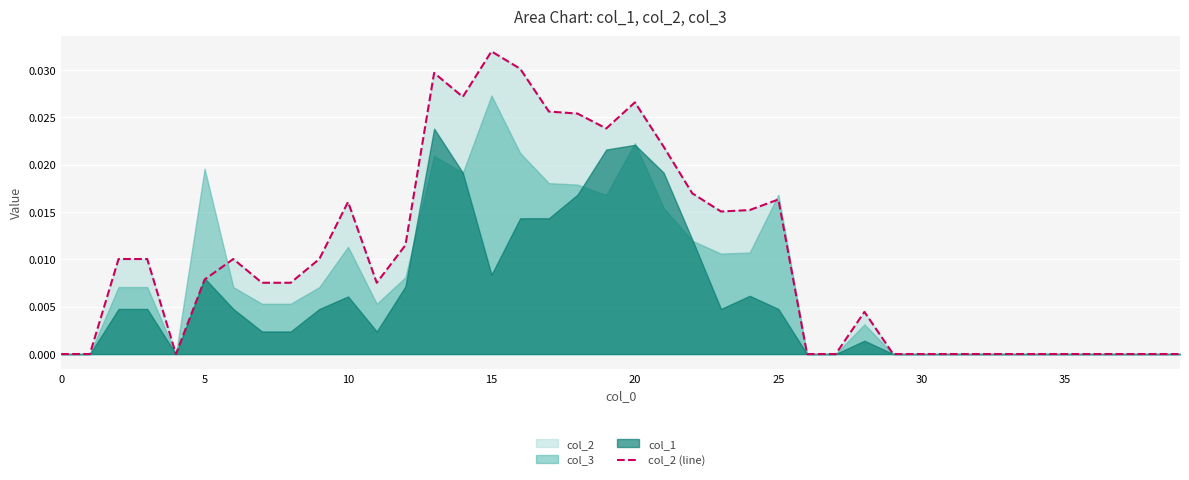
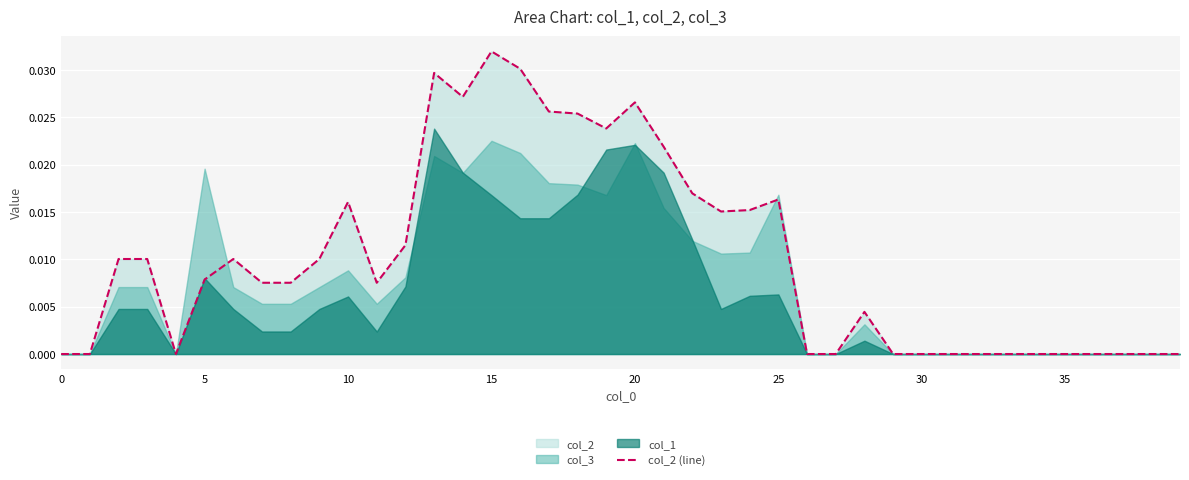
col_3, 10: 0.011 -> 0.009
col_3, 15: 0.027 -> 0.023
col_1, 15: 0.008 -> 0.017
col_1, 25: 0.005 -> 0.006
